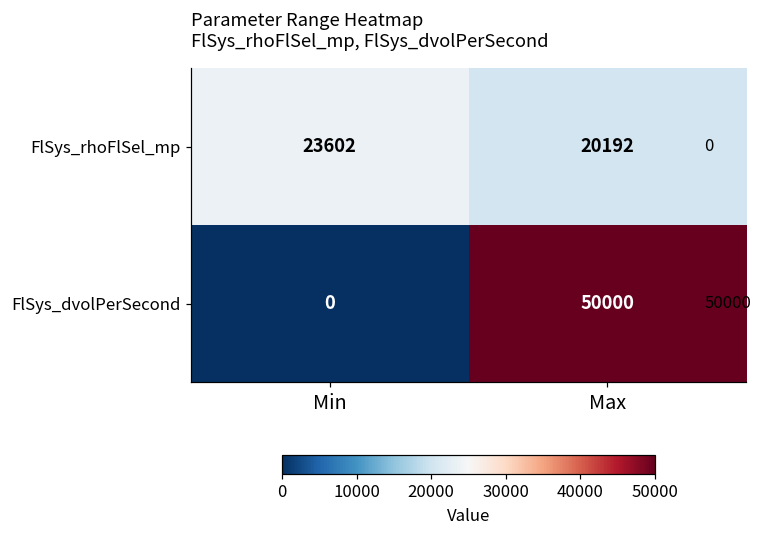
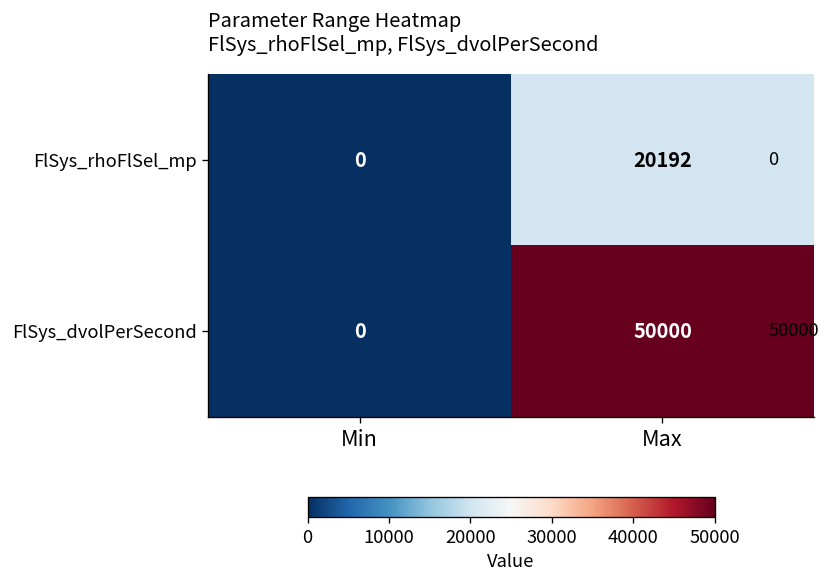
FlSys_rhoFlSel_mp, Min: 23602 -> 0
